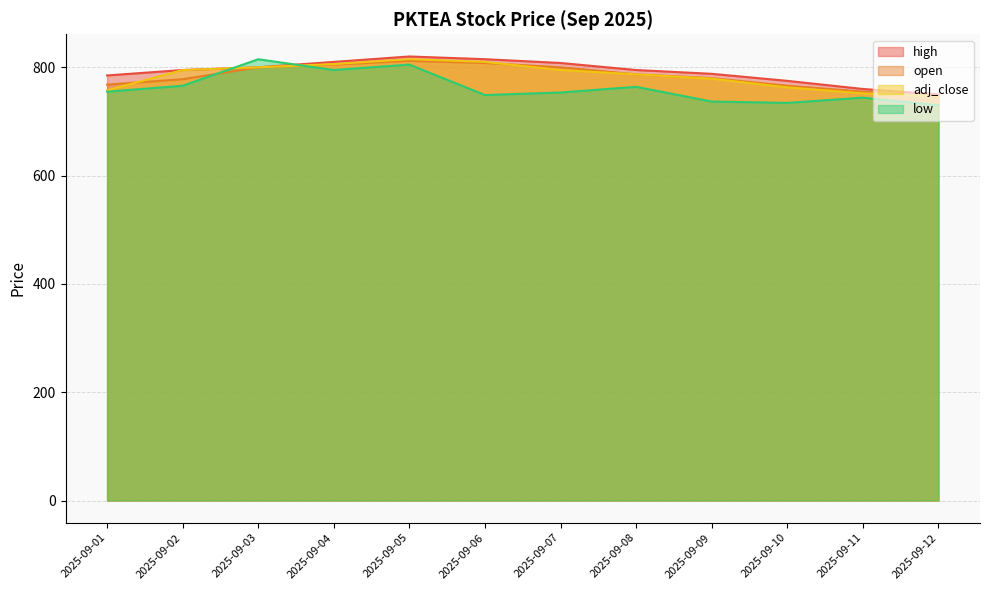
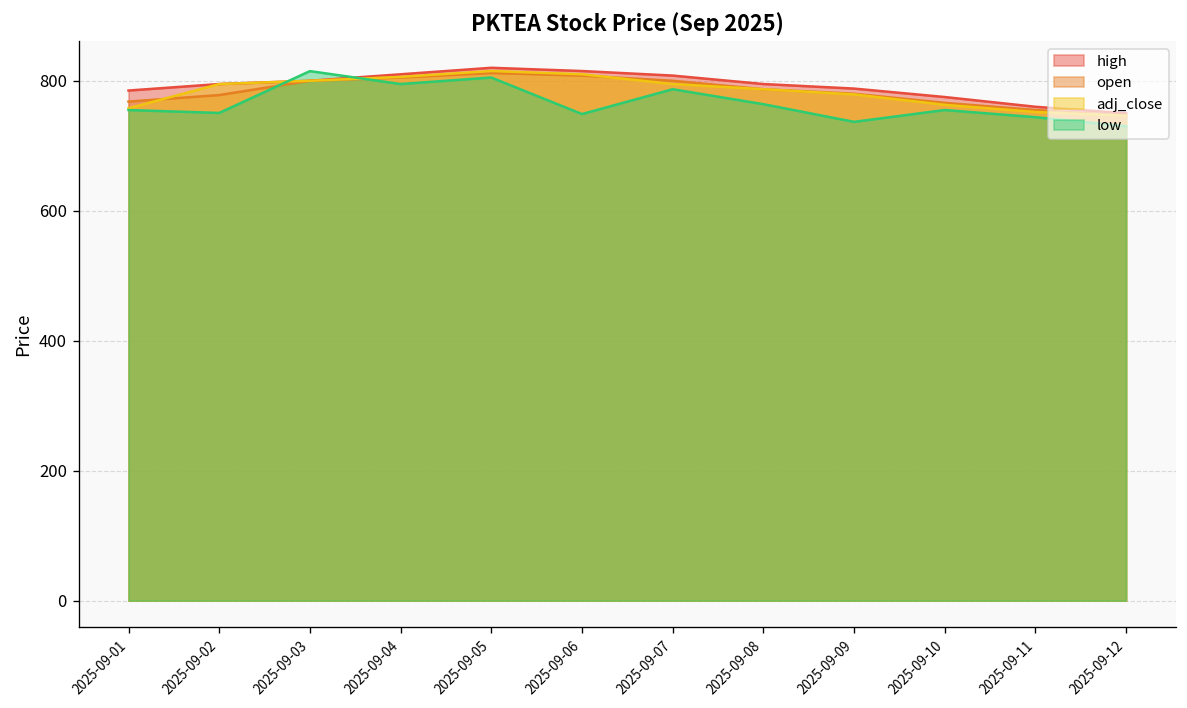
low, 2025-09-02: 770 -> 750
low, 2025-09-07: 750 -> 790
low, 2025-09-10: 730 -> 760
